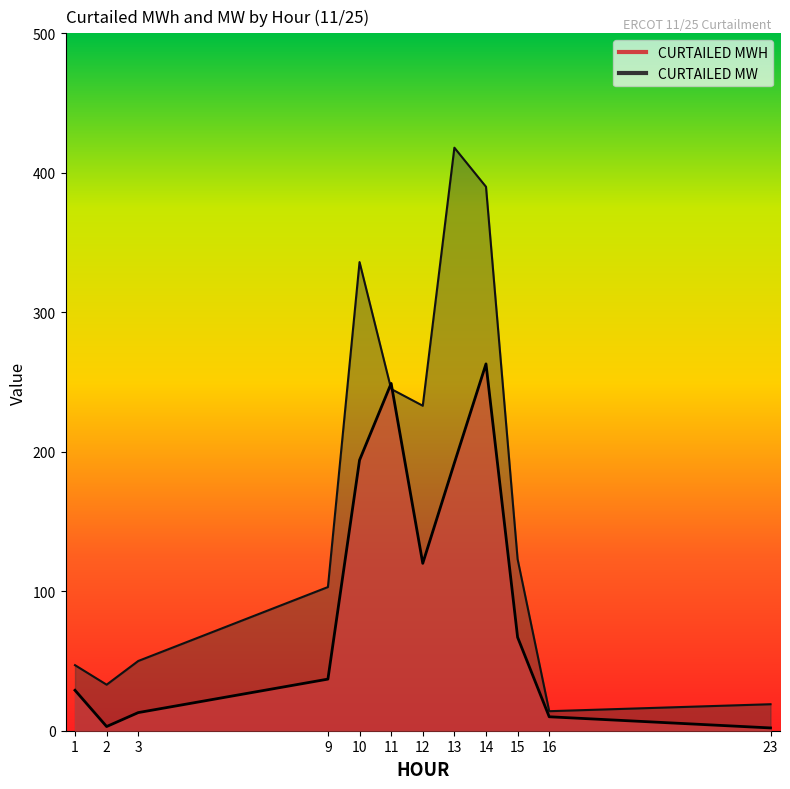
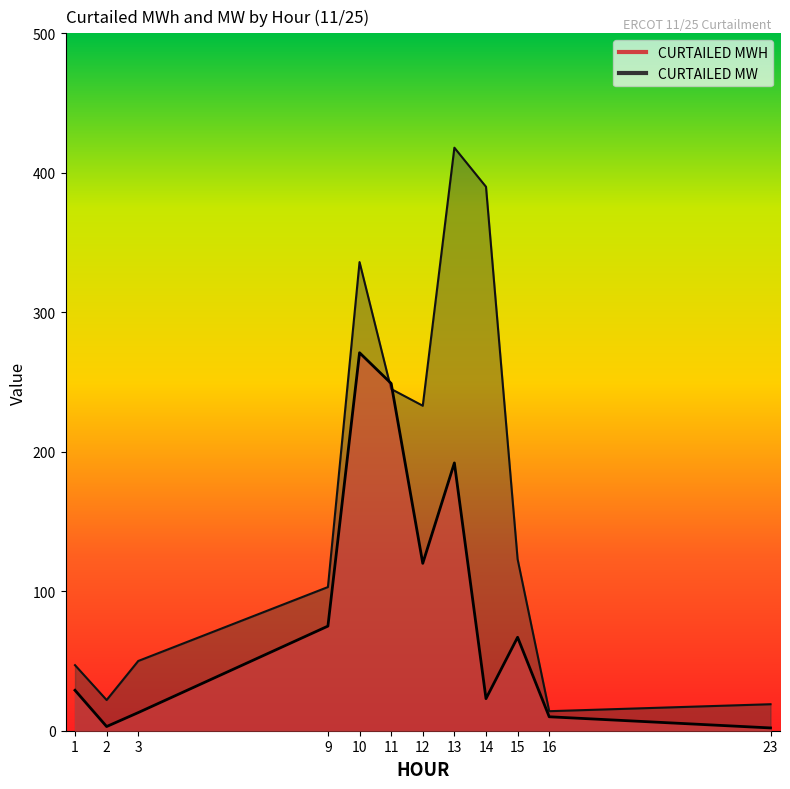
CURTAILED MW, 2: 33 -> 22
CURTAILED MWH, 9: 37 -> 75
CURTAILED MWH, 10: 194 -> 271
CURTAILED MWH, 14: 263 -> 23
